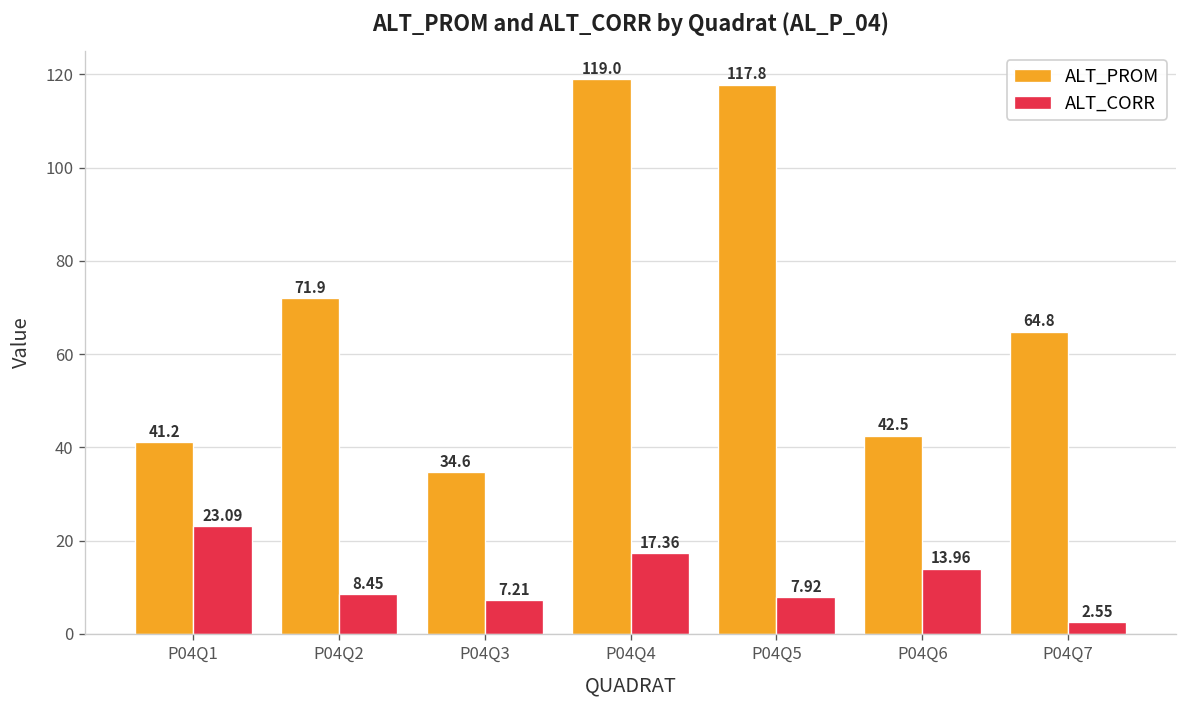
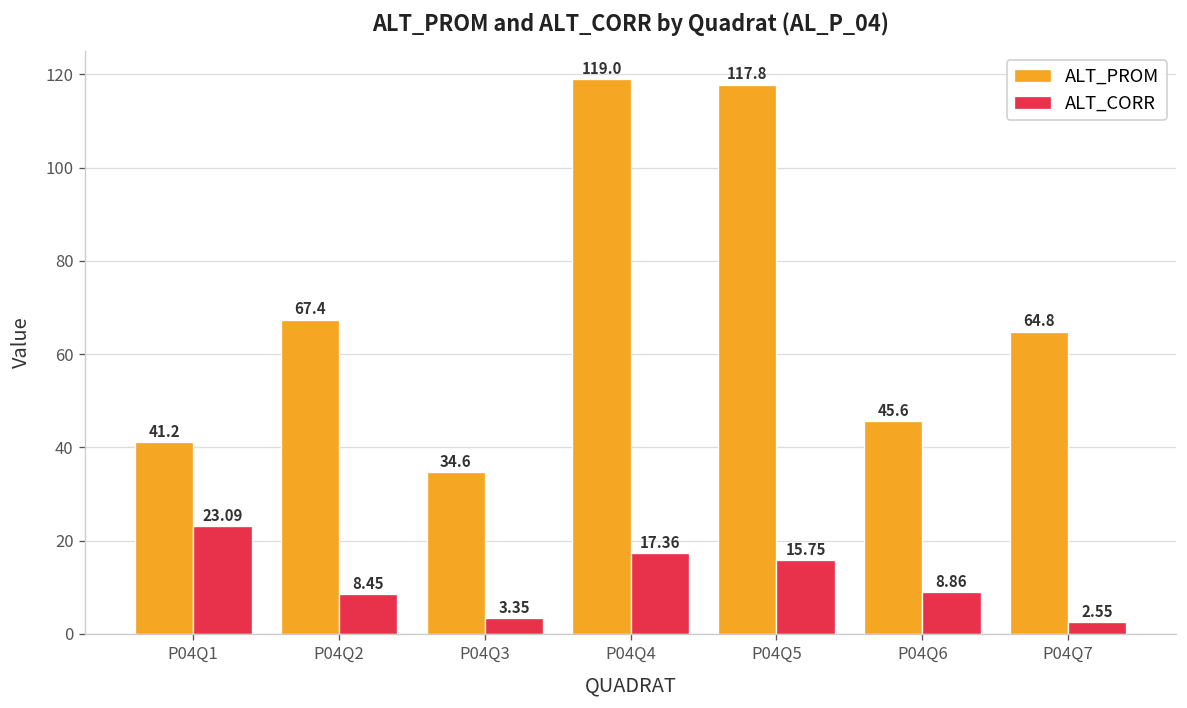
ALT_PROM, P04Q2: 71.9 -> 67.4
ALT_CORR, P04Q3: 7.21 -> 3.35
ALT_CORR, P04Q5: 7.92 -> 15.75
ALT_PROM, P04Q6: 42.5 -> 45.6
ALT_CORR, P04Q6: 13.96 -> 8.86
